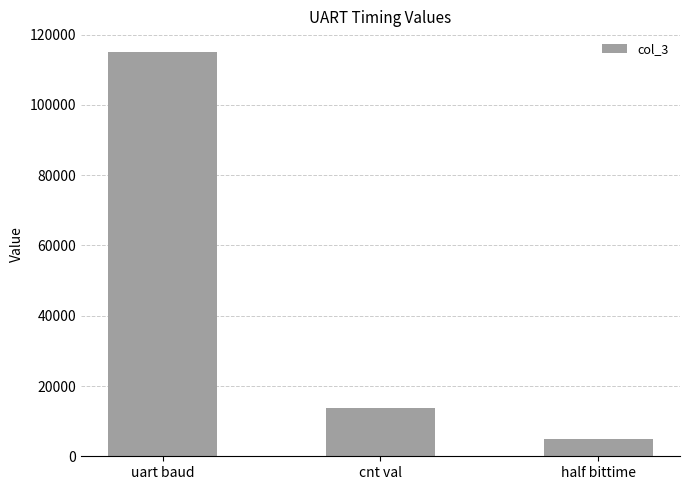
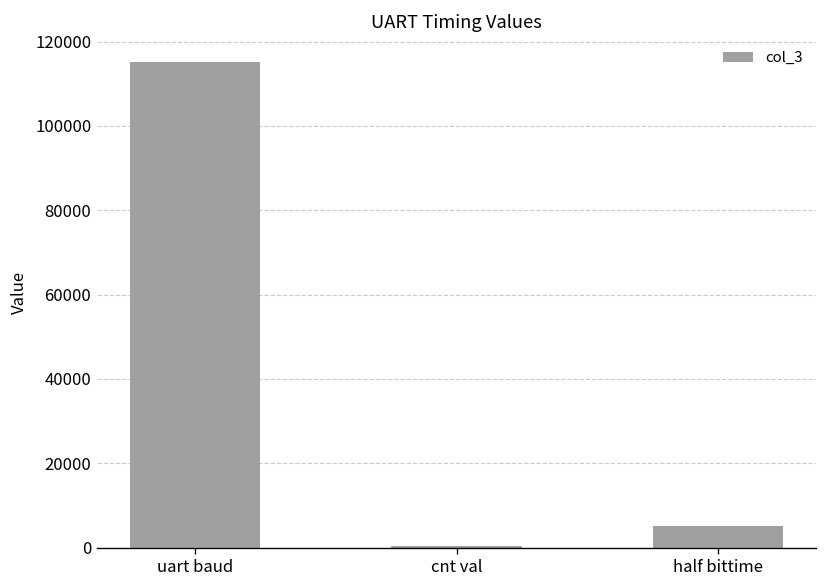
cnt val: 14000 -> 0
